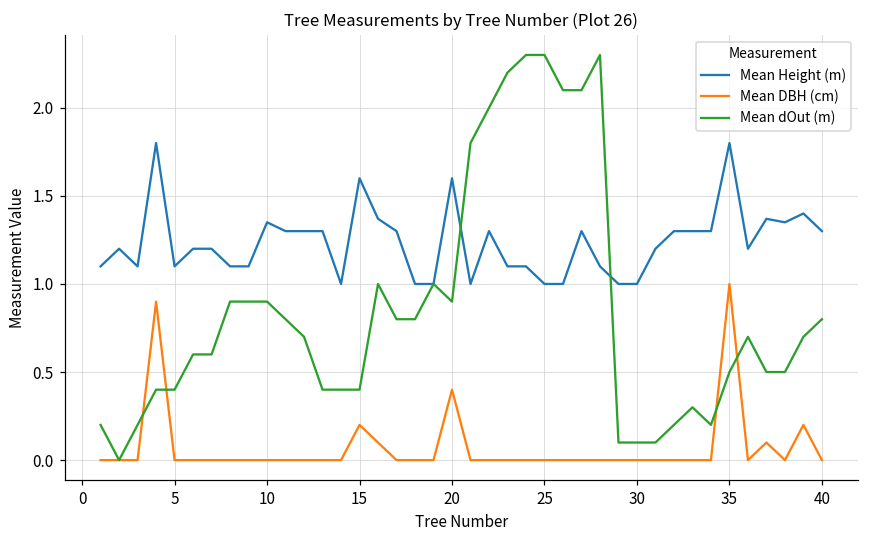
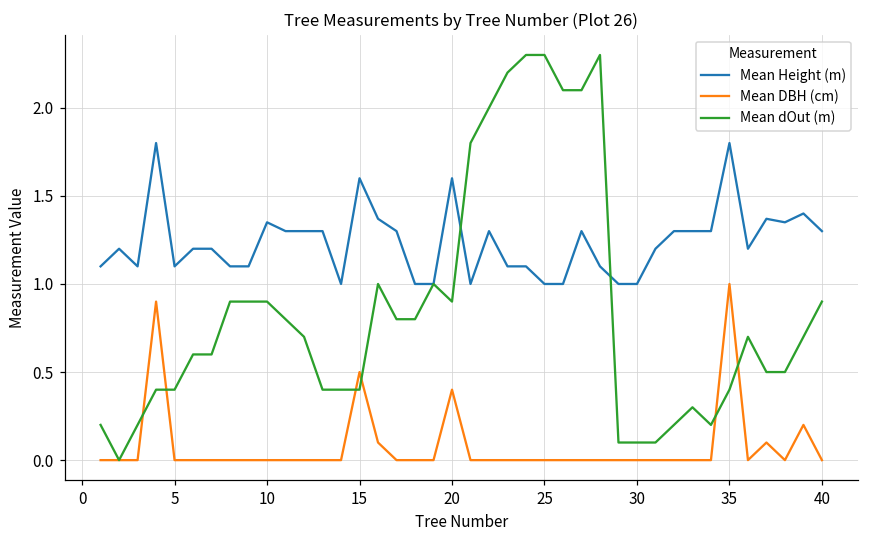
Mean DBH (cm), 15: 0.2 -> 0.5
Mean dOut (m), 35: 0.5 -> 0.4
Mean dOut (m), 40: 0.8 -> 0.9
